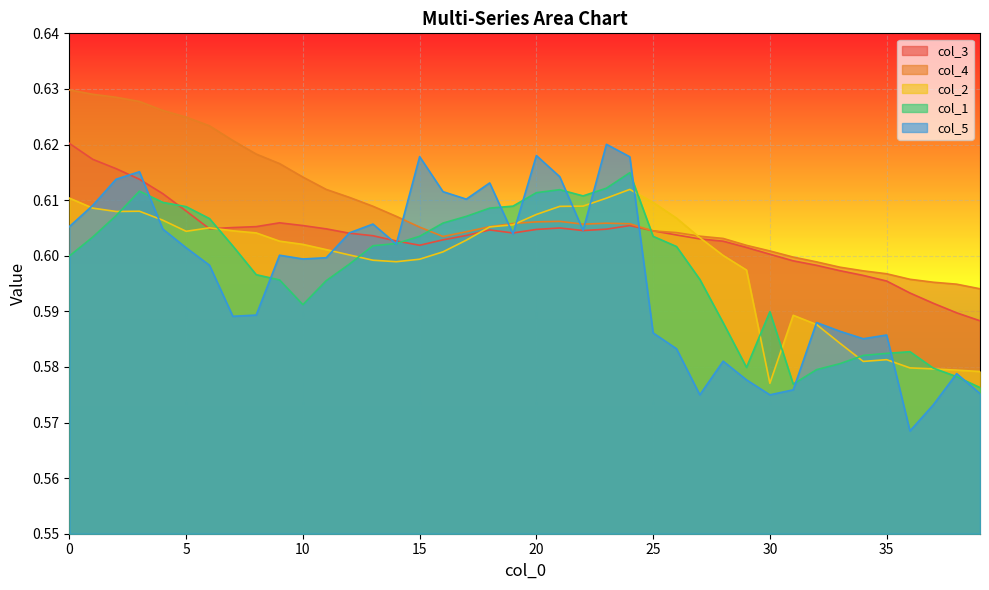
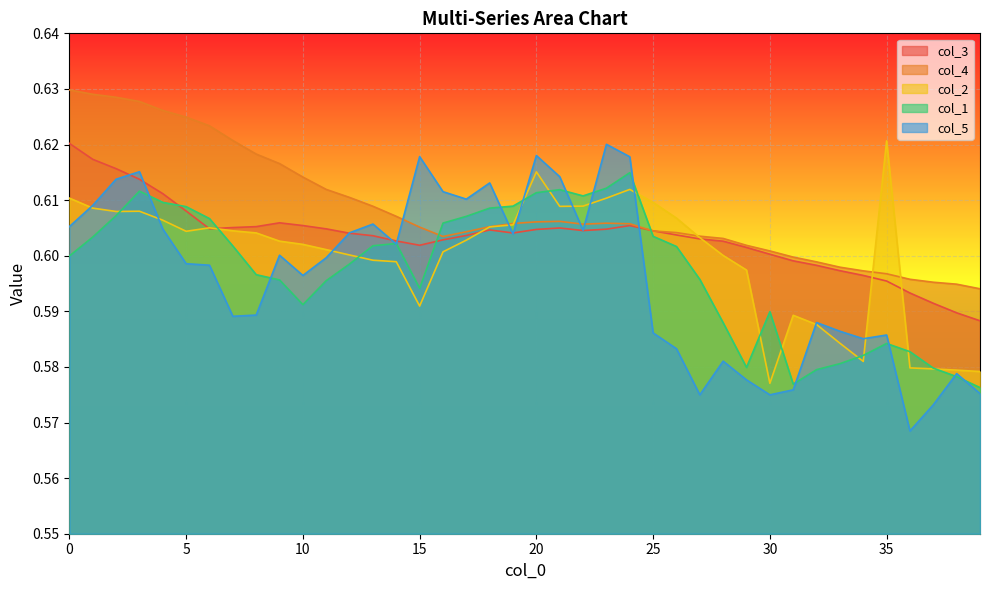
col_5, 5: 0.601 -> 0.599
col_5, 10: 0.599 -> 0.596
col_2, 15: 0.599 -> 0.591
col_1, 15: 0.603 -> 0.594
col_2, 20: 0.607 -> 0.615
col_2, 35: 0.581 -> 0.621
col_1, 35: 0.582 -> 0.584
